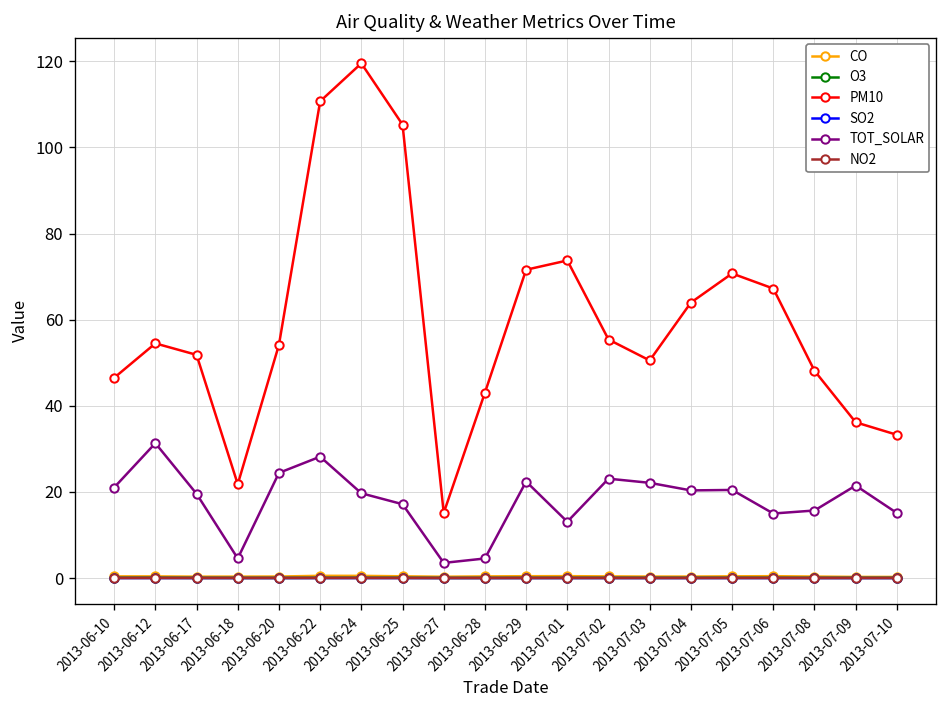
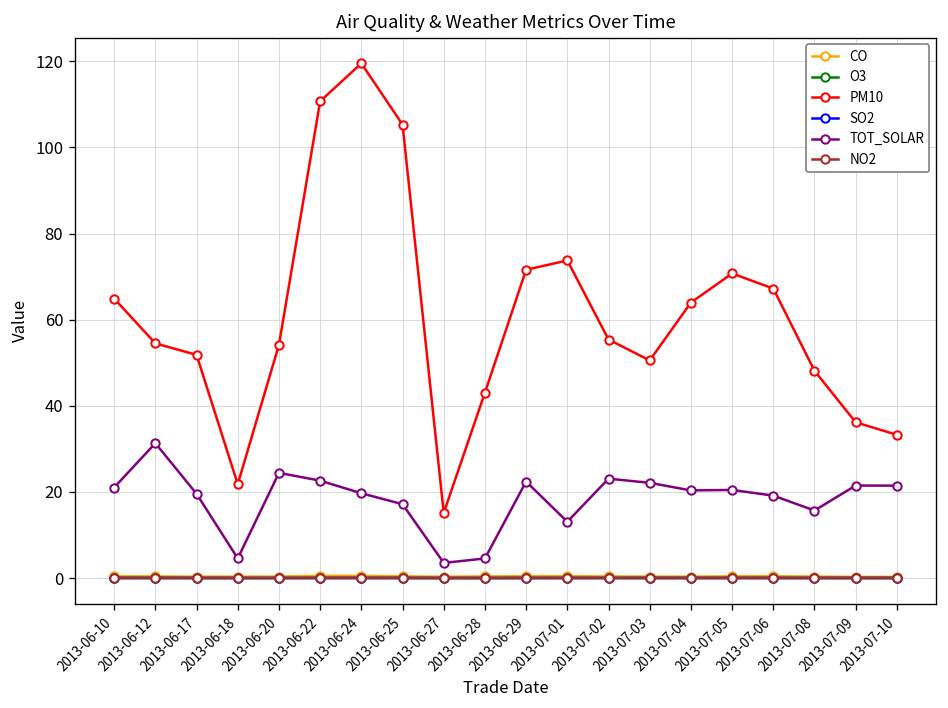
PM10, 2013-06-10: 47 -> 65
TOT_SOLAR, 2013-06-22: 28 -> 23
TOT_SOLAR, 2013-07-06: 15 -> 19
TOT_SOLAR, 2013-07-10: 15 -> 21
